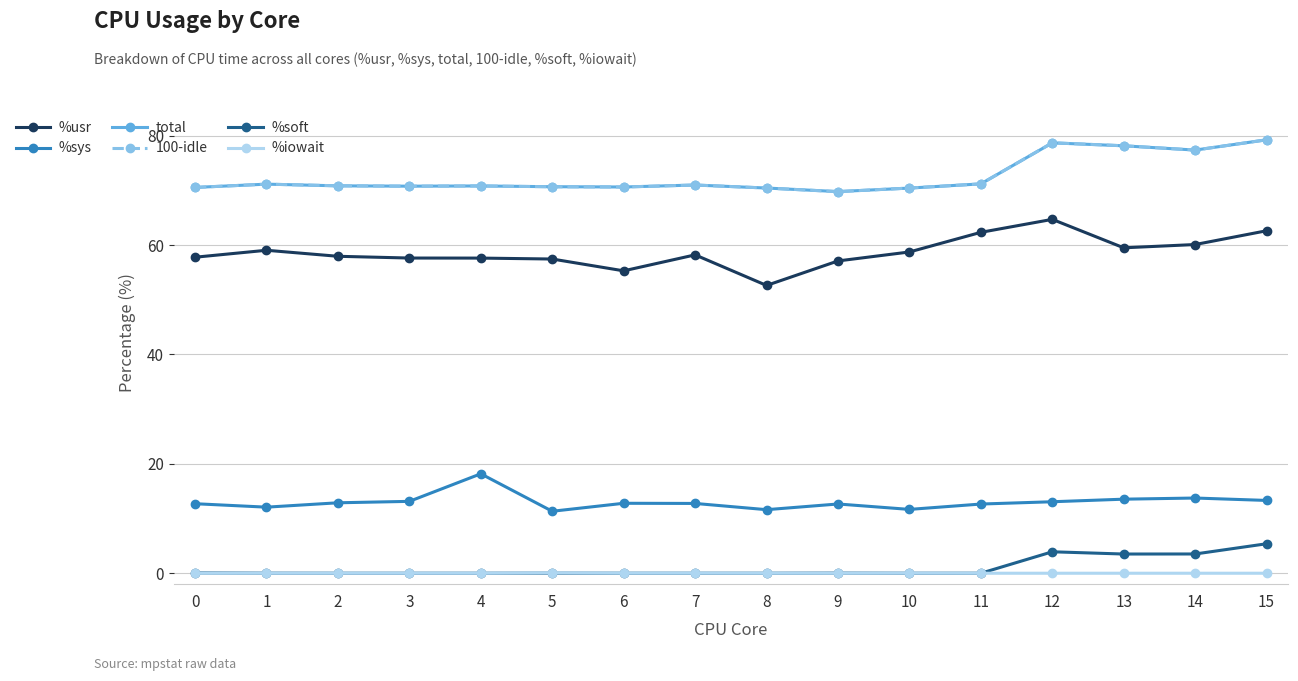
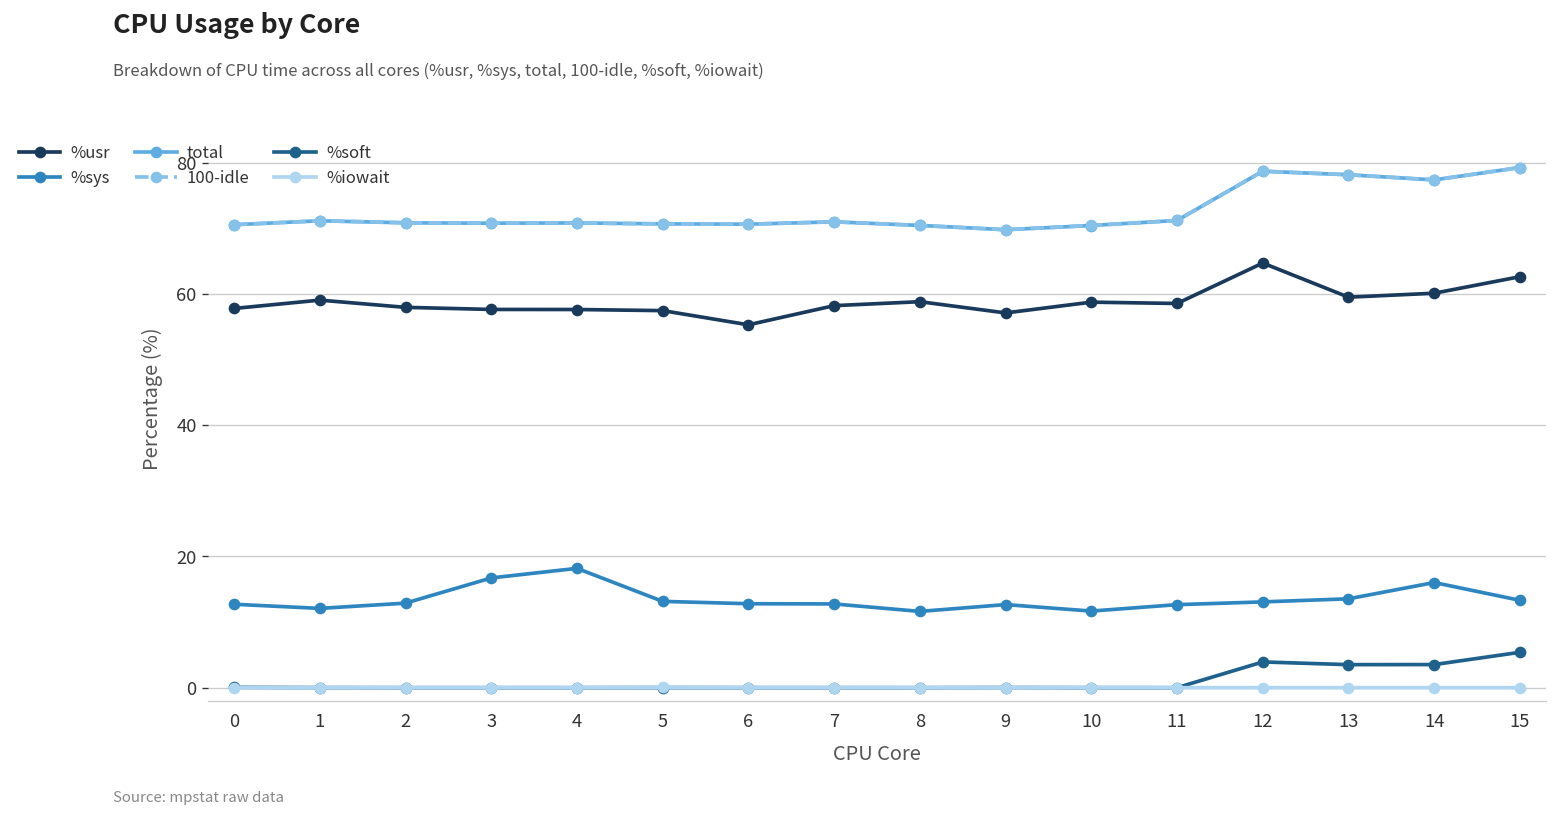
%sys, 3: 13 -> 17
%sys, 5: 11 -> 13
%usr, 8: 53 -> 59
%usr, 11: 62 -> 59
%sys, 14: 14 -> 16
